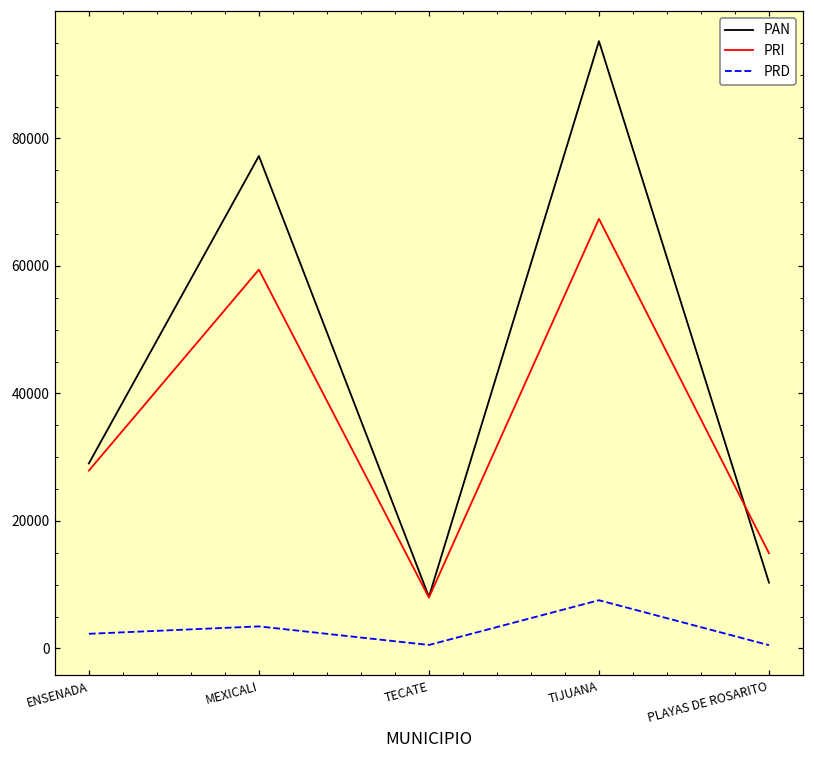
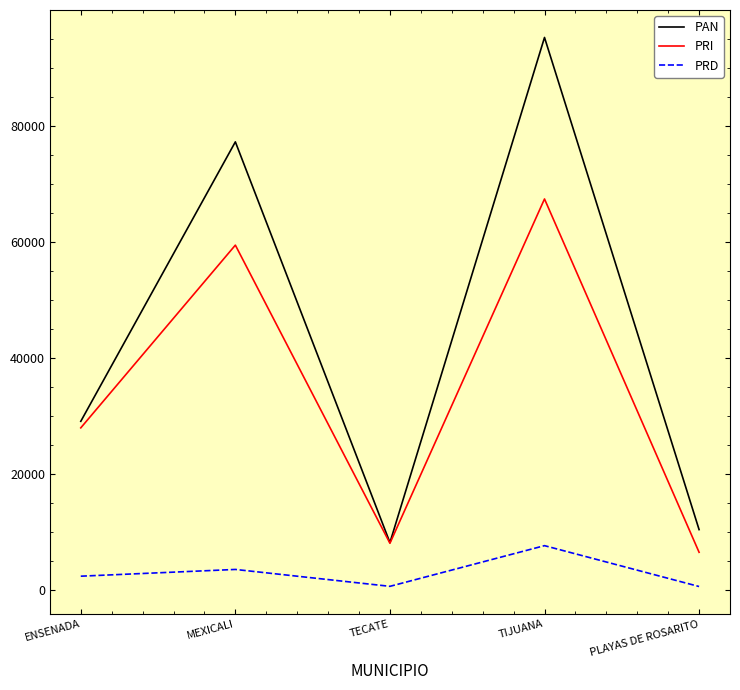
PRI, PLAYAS DE ROSARITO: 15000 -> 6000
